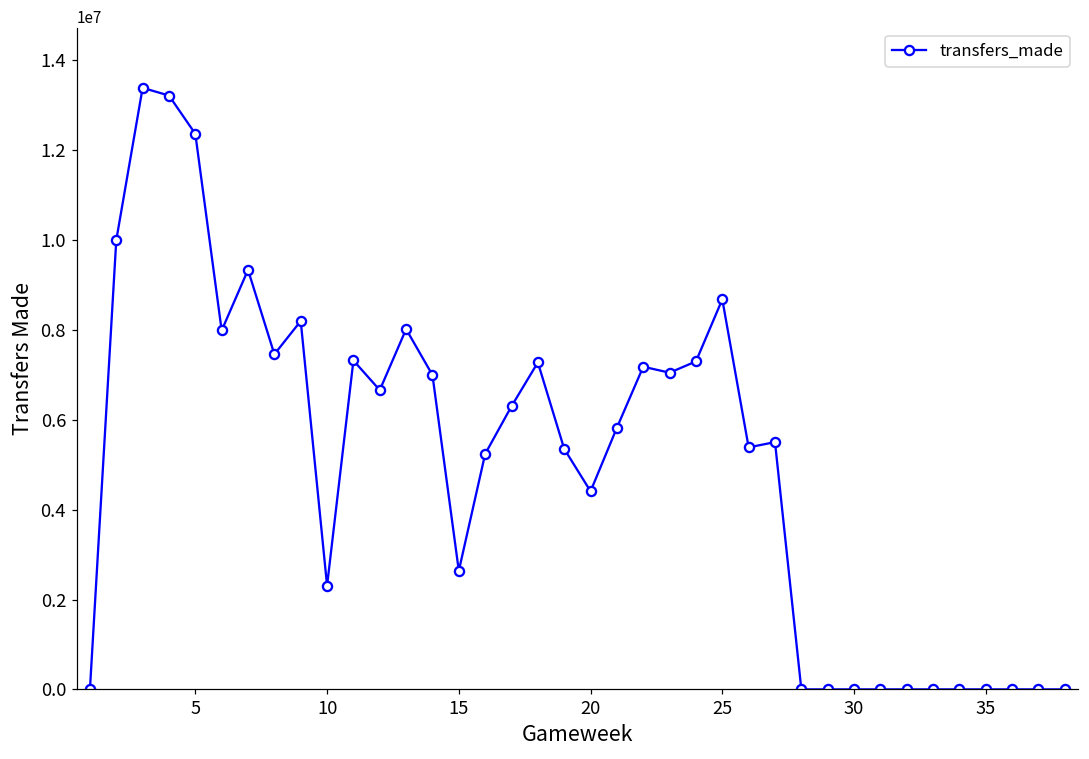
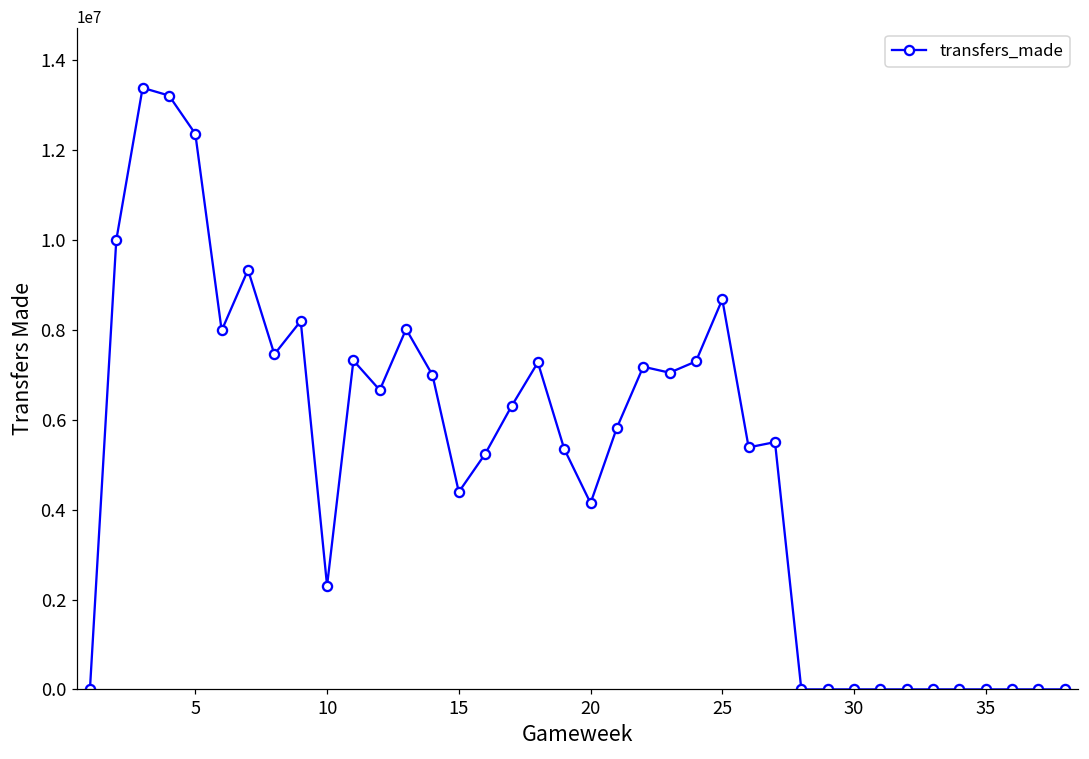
15: 2600000 -> 4400000
20: 4400000 -> 4100000
